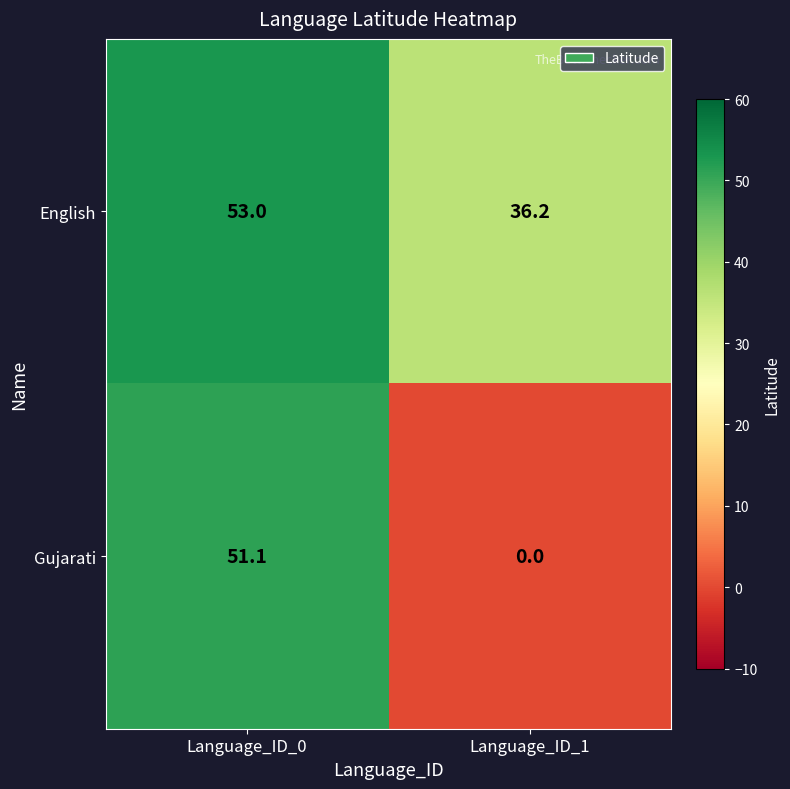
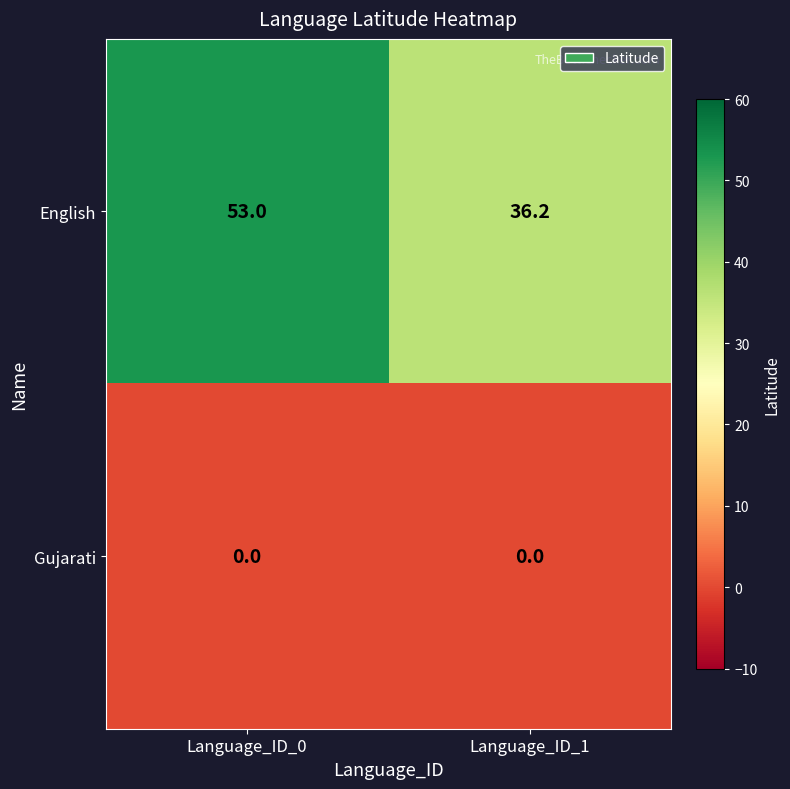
Gujarati, Language_ID_0: 51.1 -> 0.0
